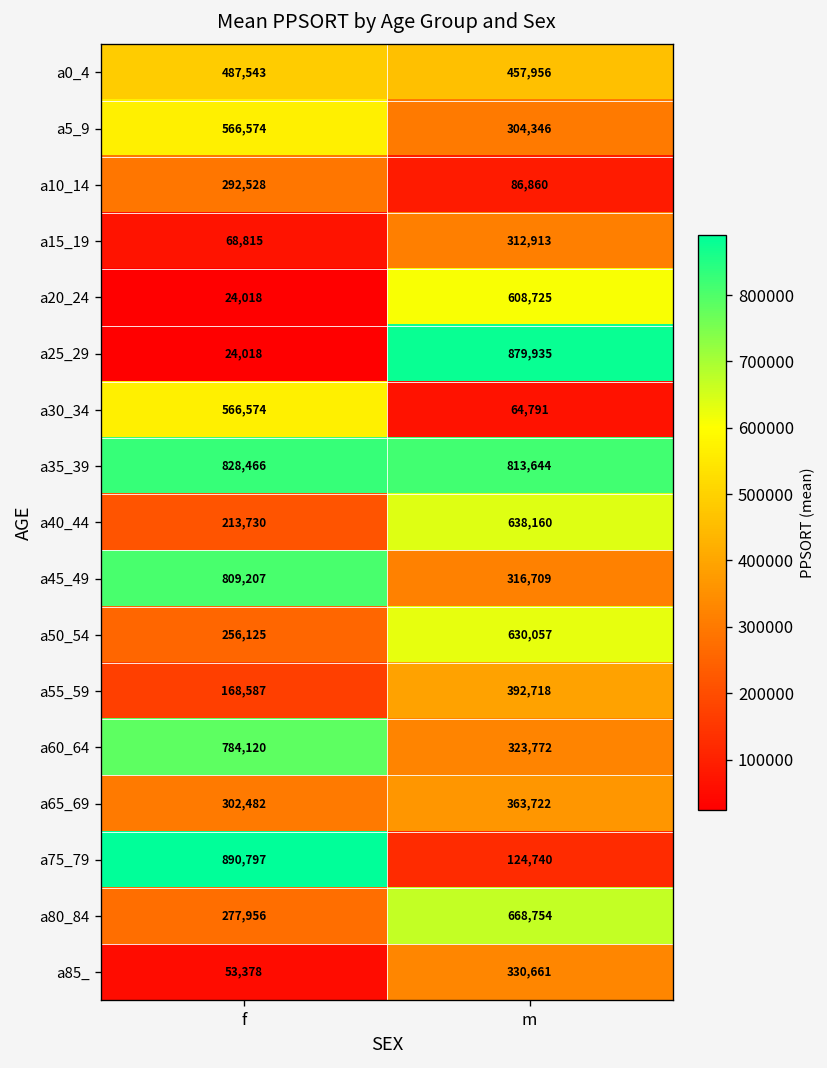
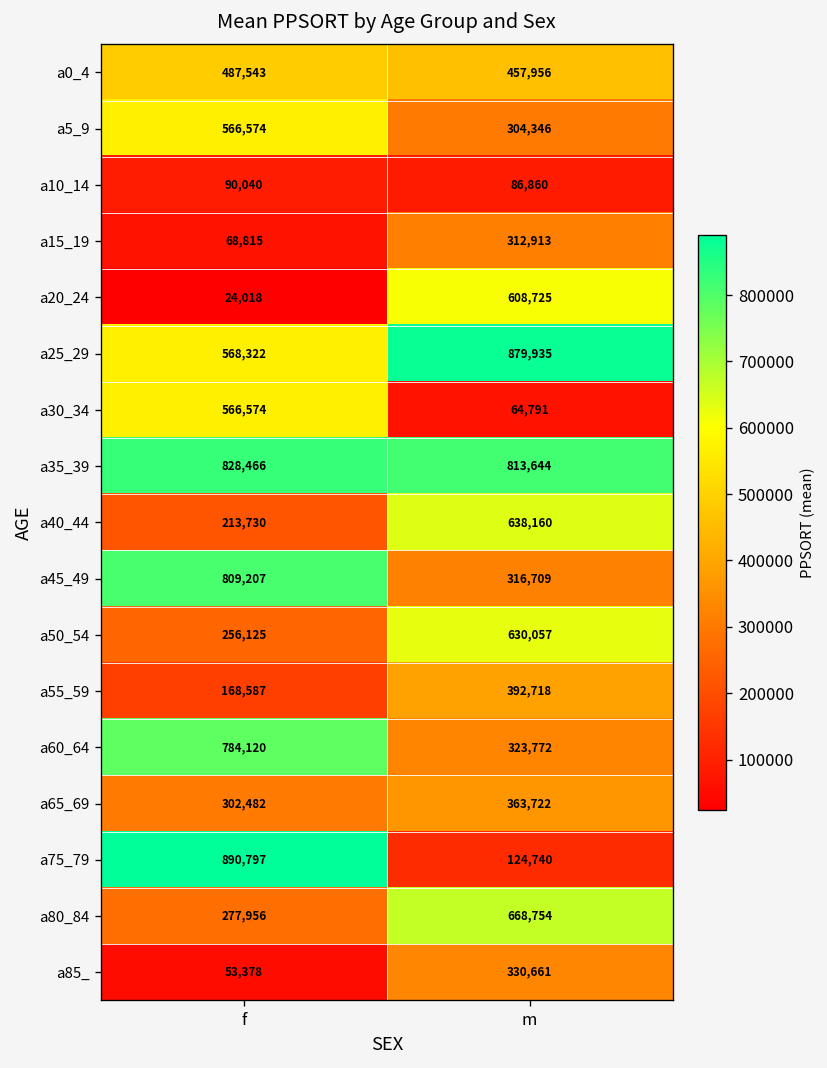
a10_14, f: 292,528 -> 90,040
a25_29, f: 24,018 -> 568,322
